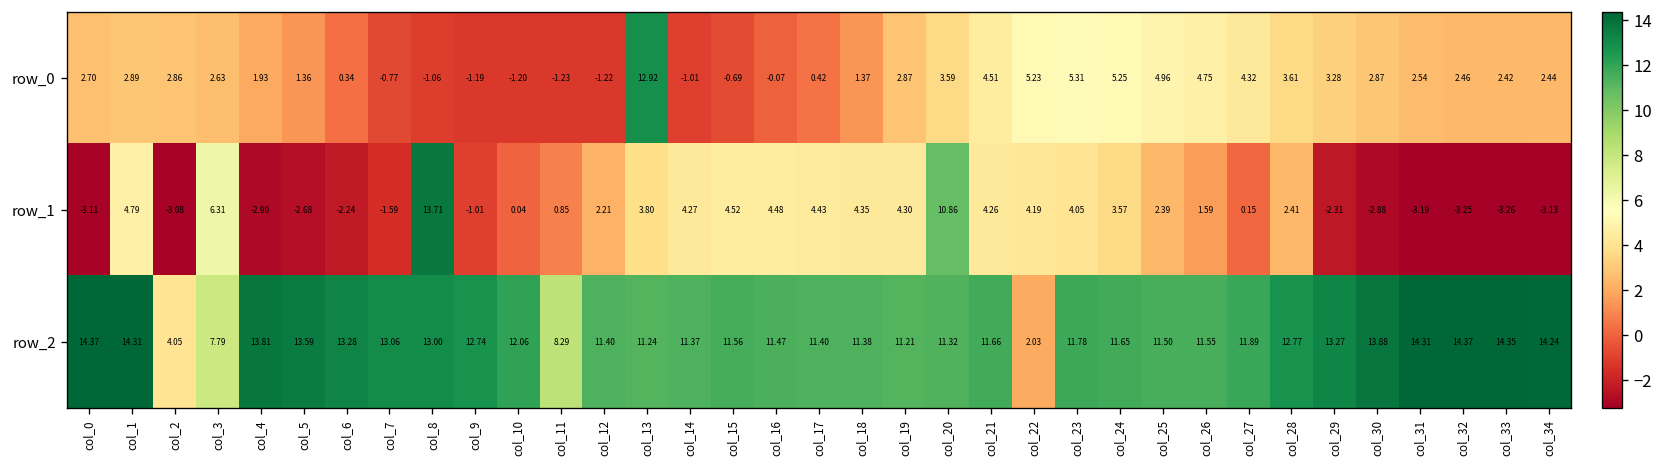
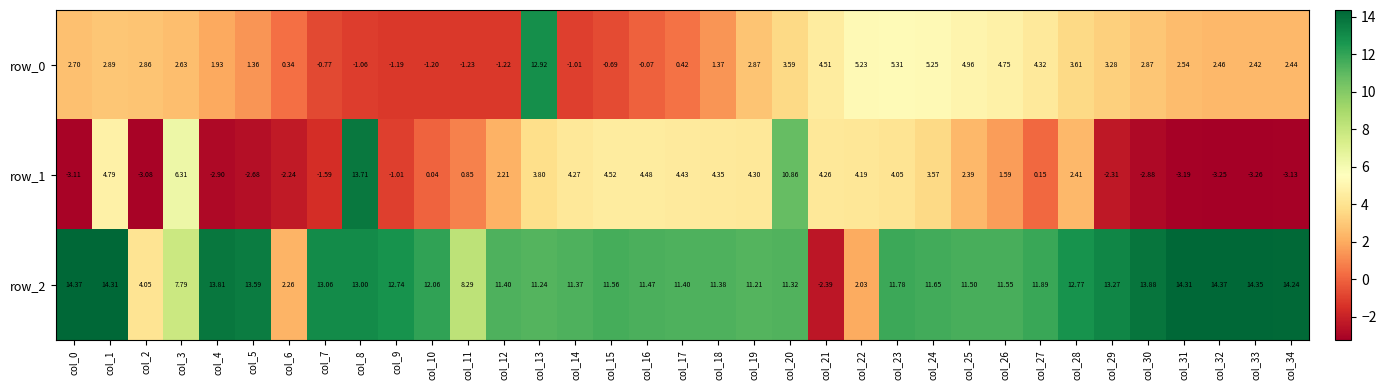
row_2, col_6: 13.28 -> 2.26
row_2, col_21: 11.66 -> -2.39
